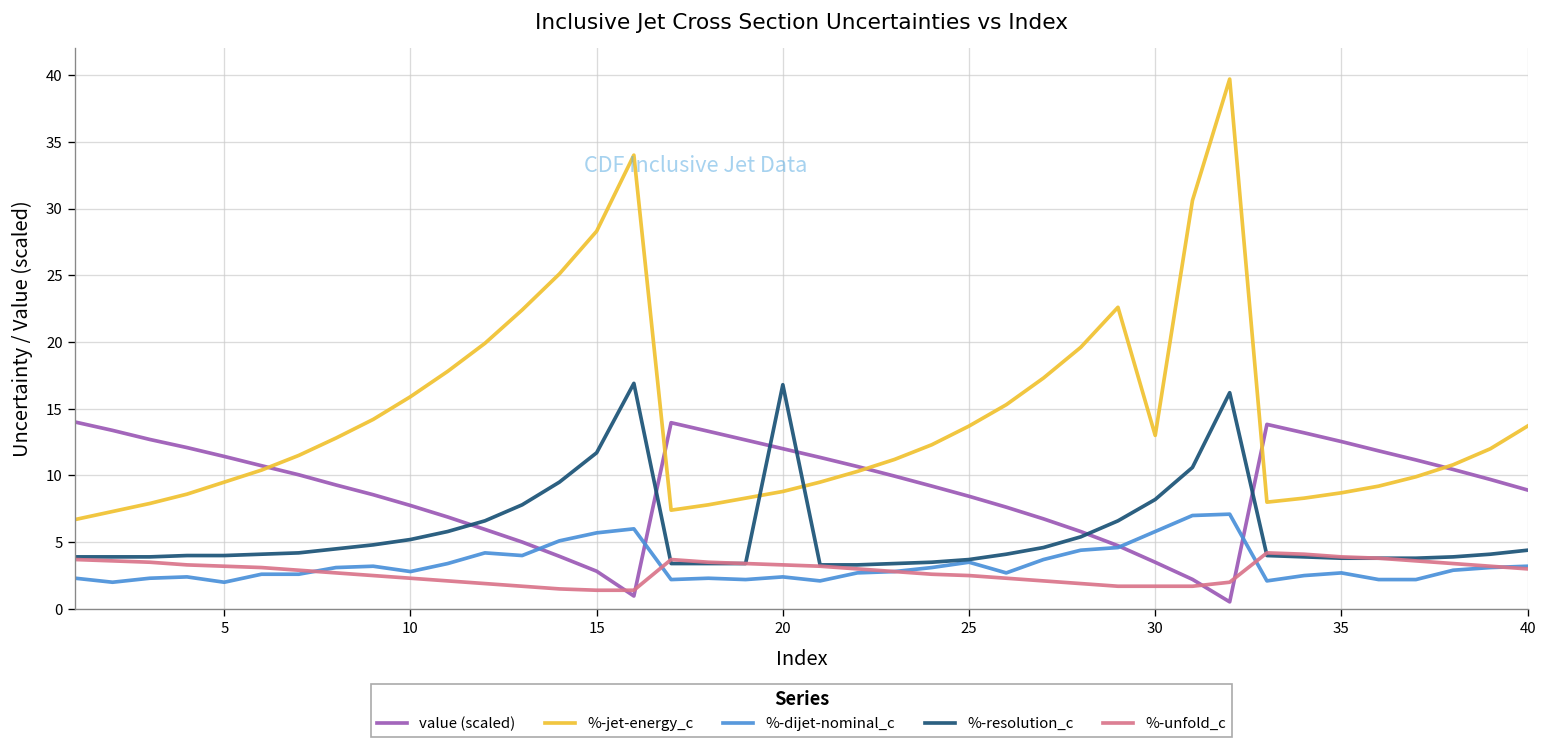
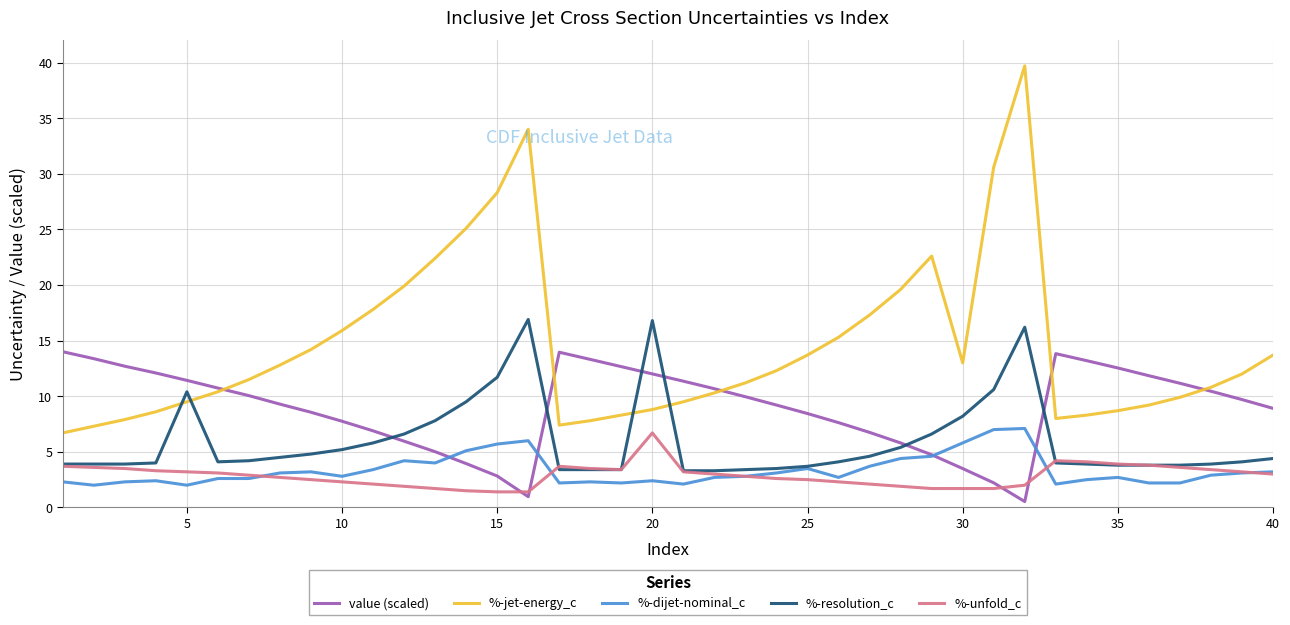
%-resolution_c, 5: 4.0 -> 10.4
%-unfold_c, 20: 3.3 -> 6.7
